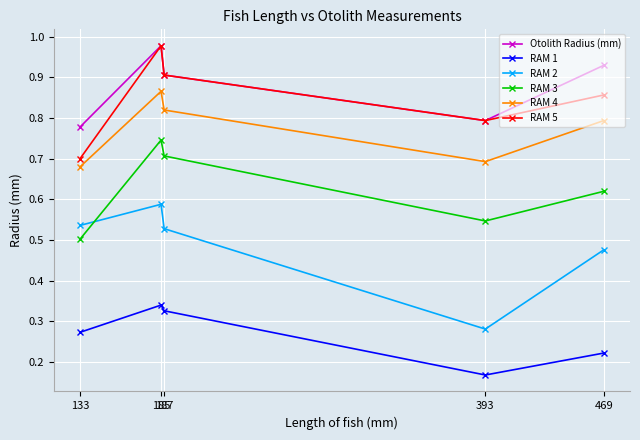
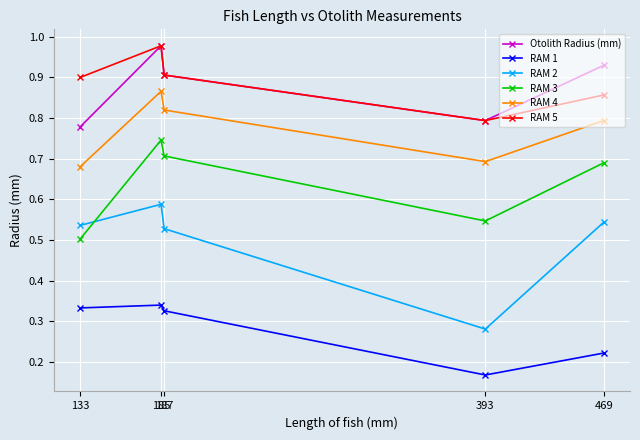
RAM 1, 133: 0.27 -> 0.33
RAM 5, 133: 0.7 -> 0.9
RAM 2, 469: 0.48 -> 0.54
RAM 3, 469: 0.62 -> 0.69
